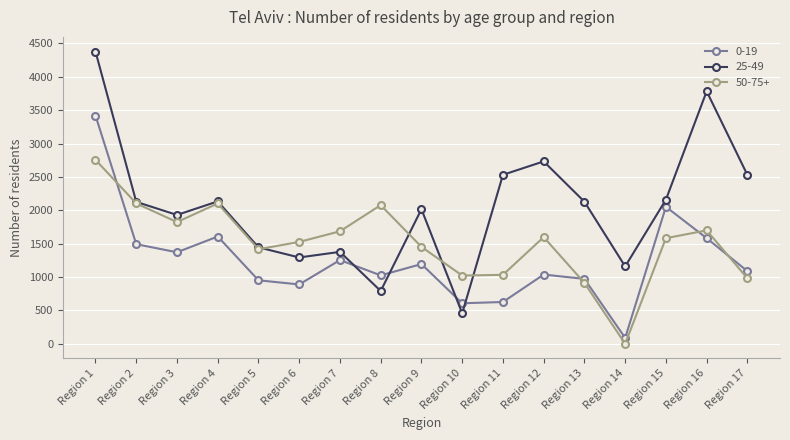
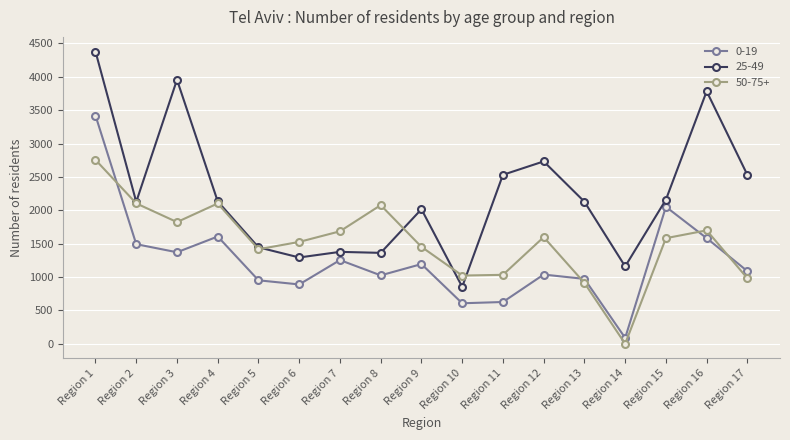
25-49, Region 3: 1900 -> 4000
25-49, Region 8: 800 -> 1400
25-49, Region 10: 500 -> 900
